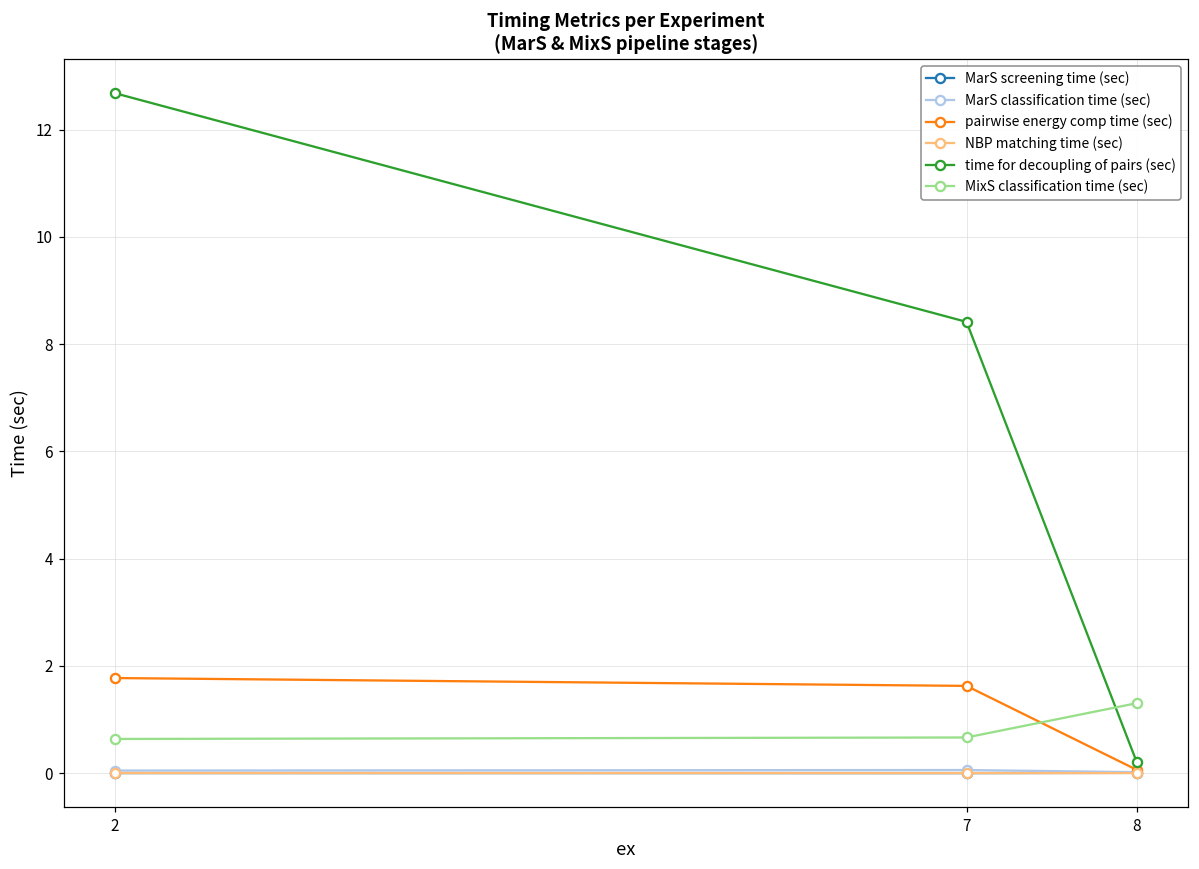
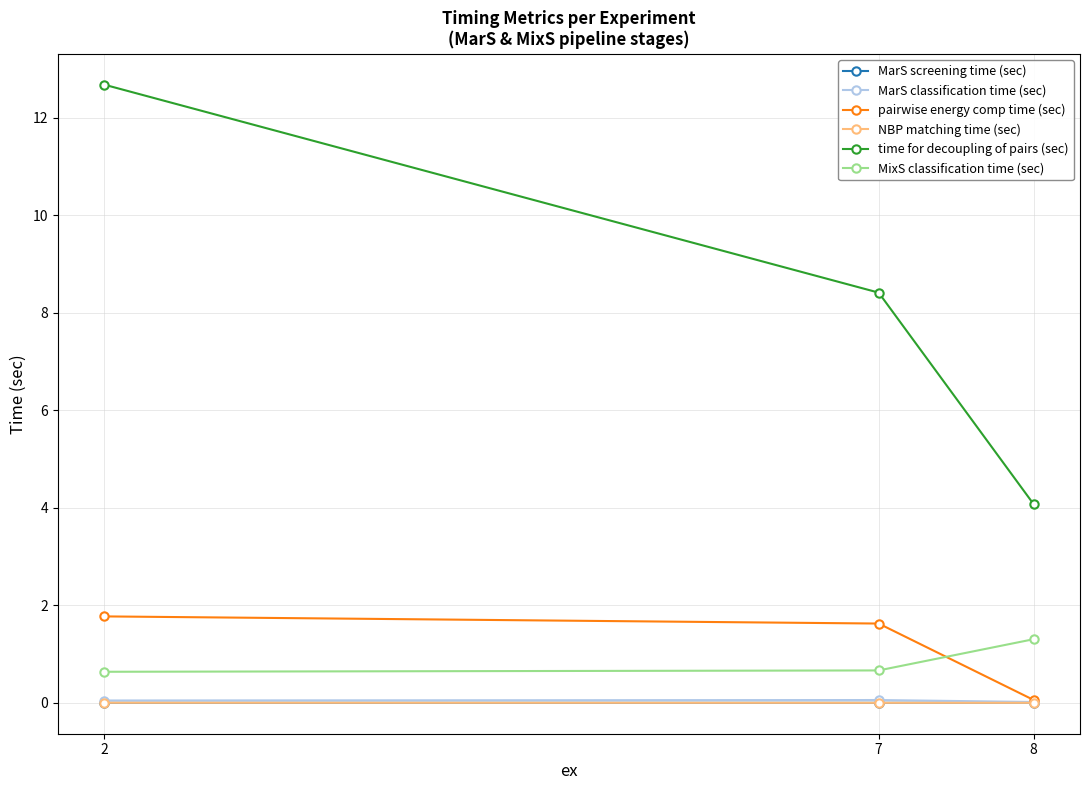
time for decoupling of pairs (sec), 8: 0.2 -> 4.1
